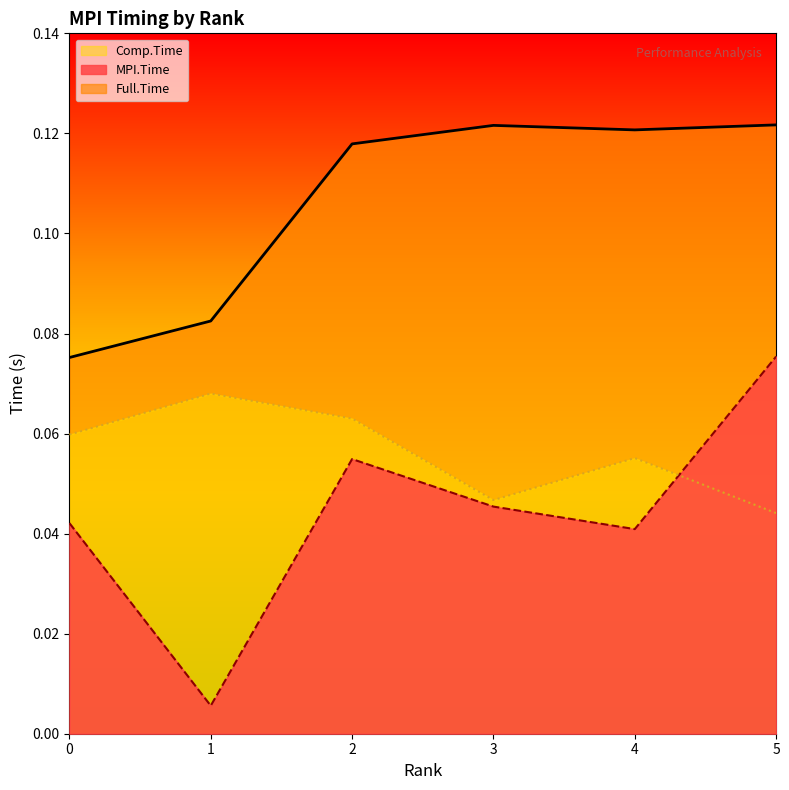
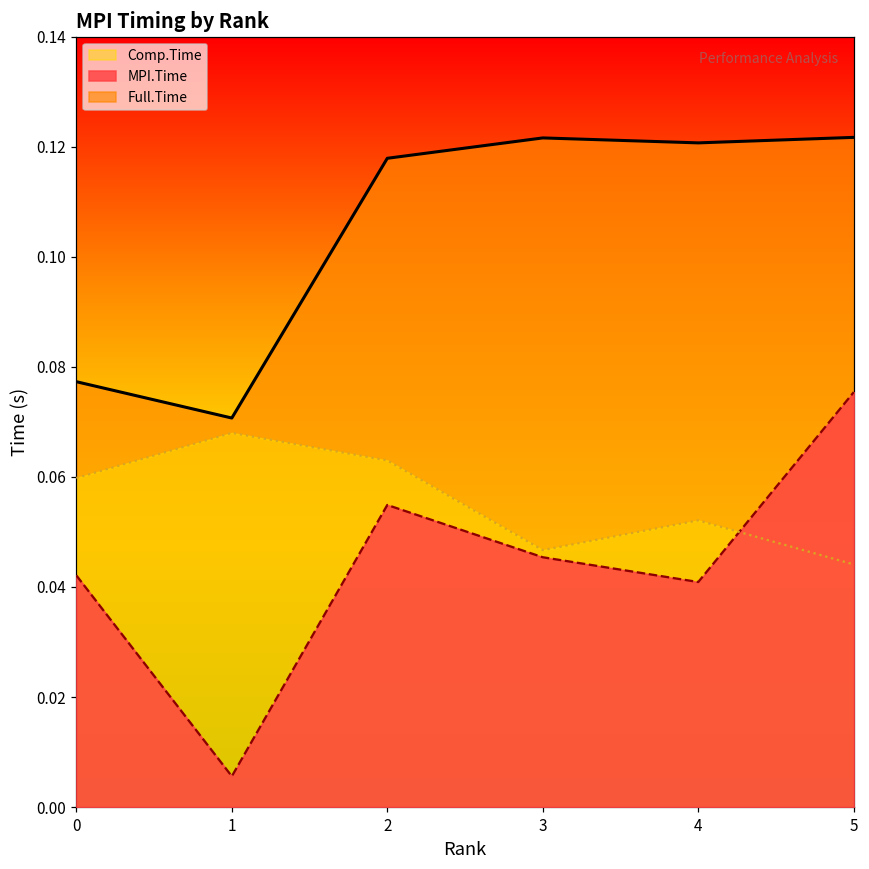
Full.Time, 0: 0.075 -> 0.077
Full.Time, 1: 0.083 -> 0.071
Comp.Time, 4: 0.055 -> 0.052
